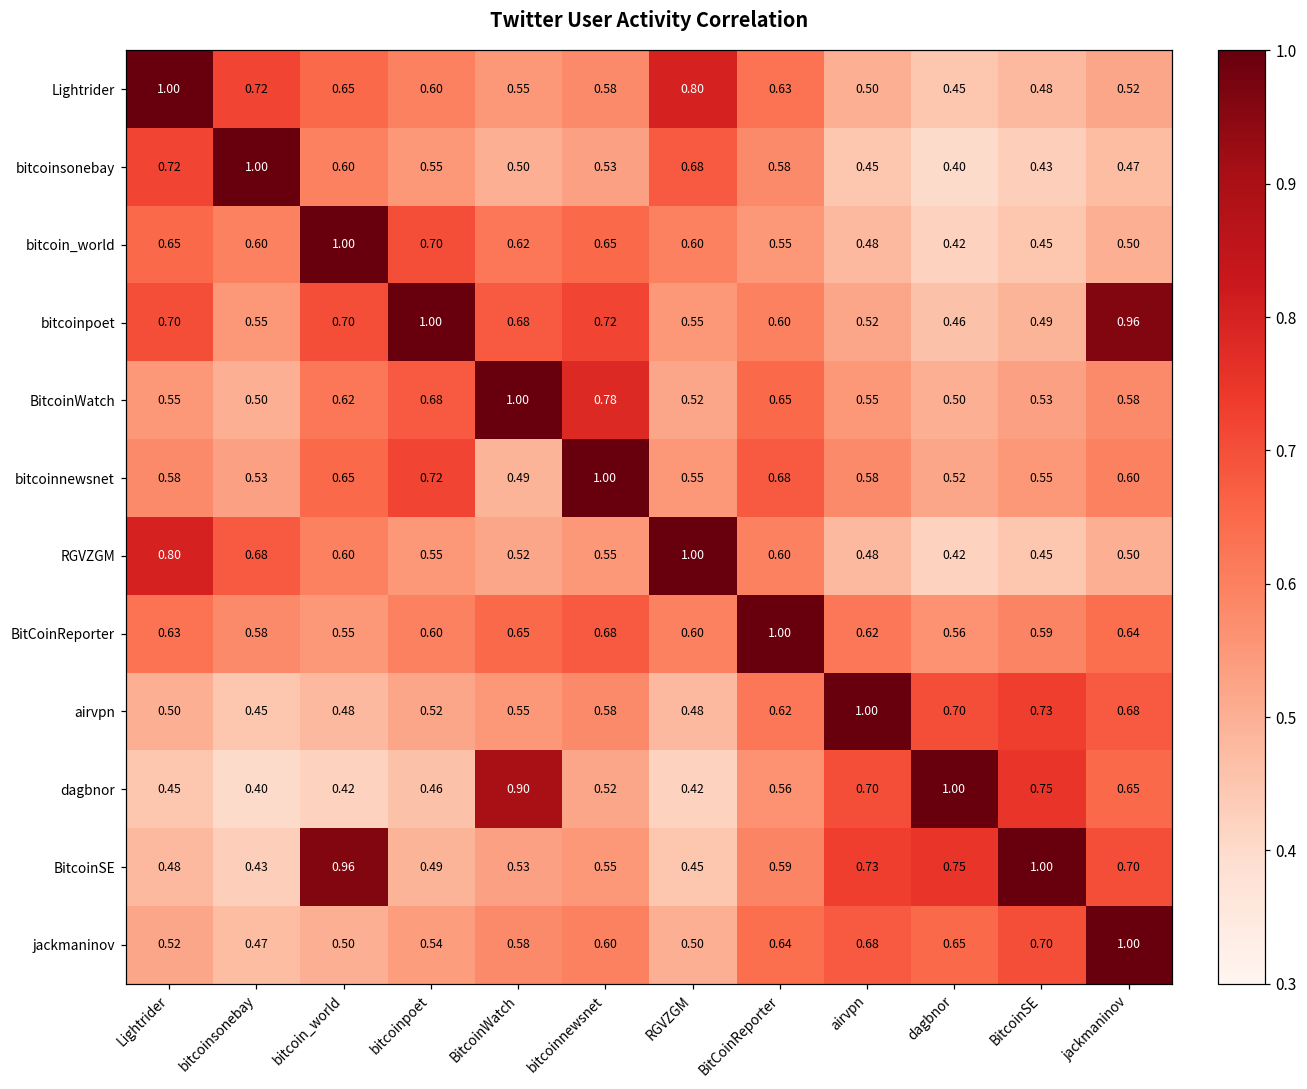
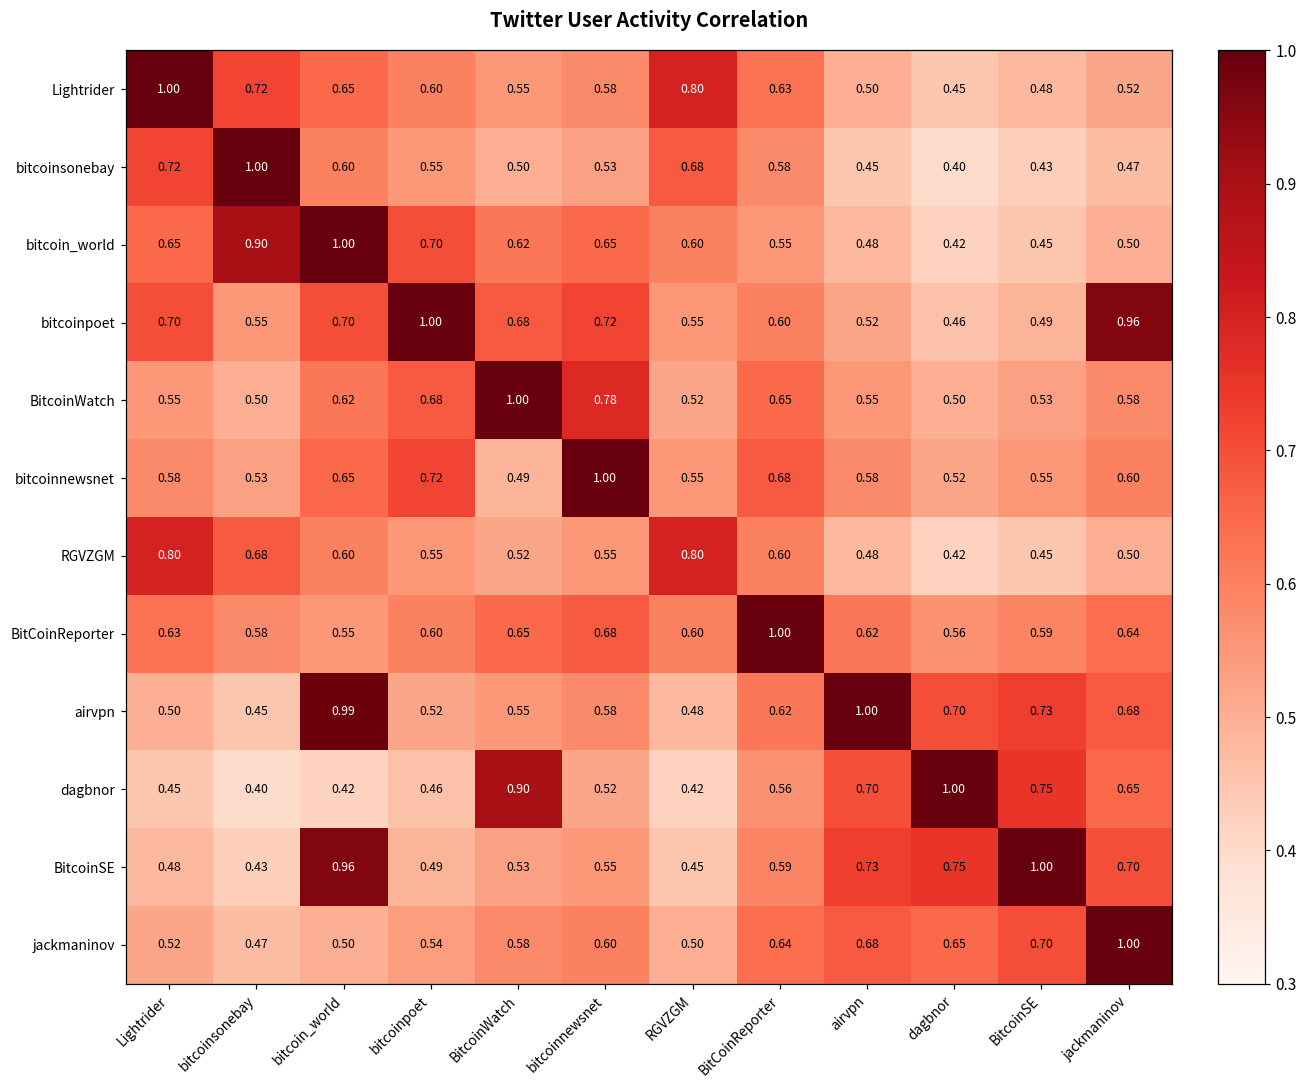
bitcoin_world, bitcoinsonebay: 0.60 -> 0.90
RGVZGM, RGVZGM: 1.00 -> 0.80
airvpn, bitcoin_world: 0.48 -> 0.99
